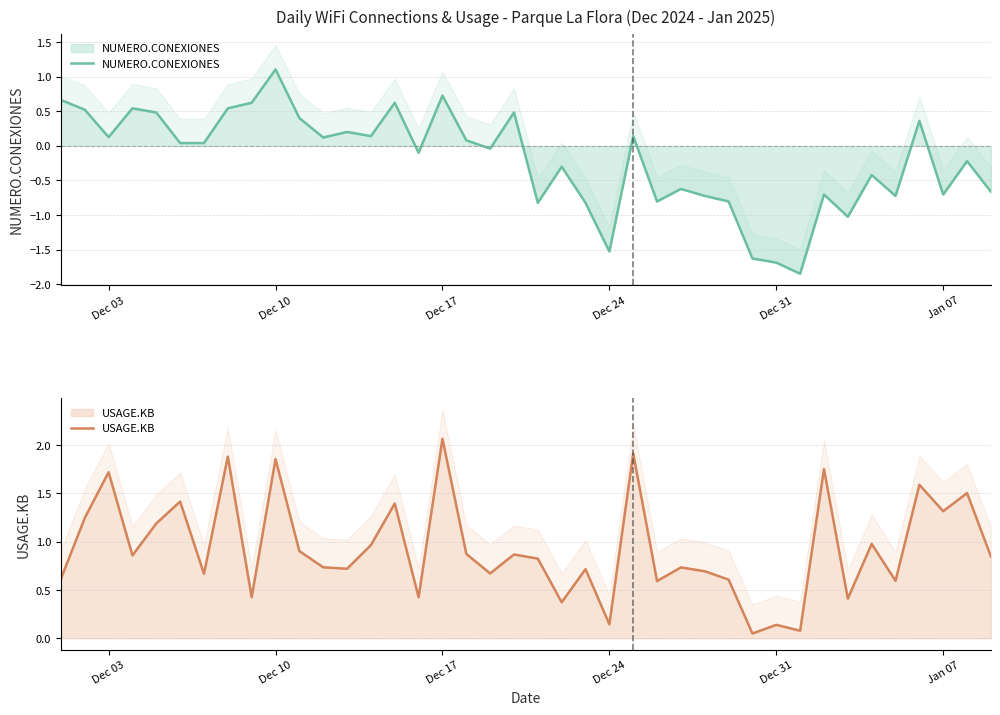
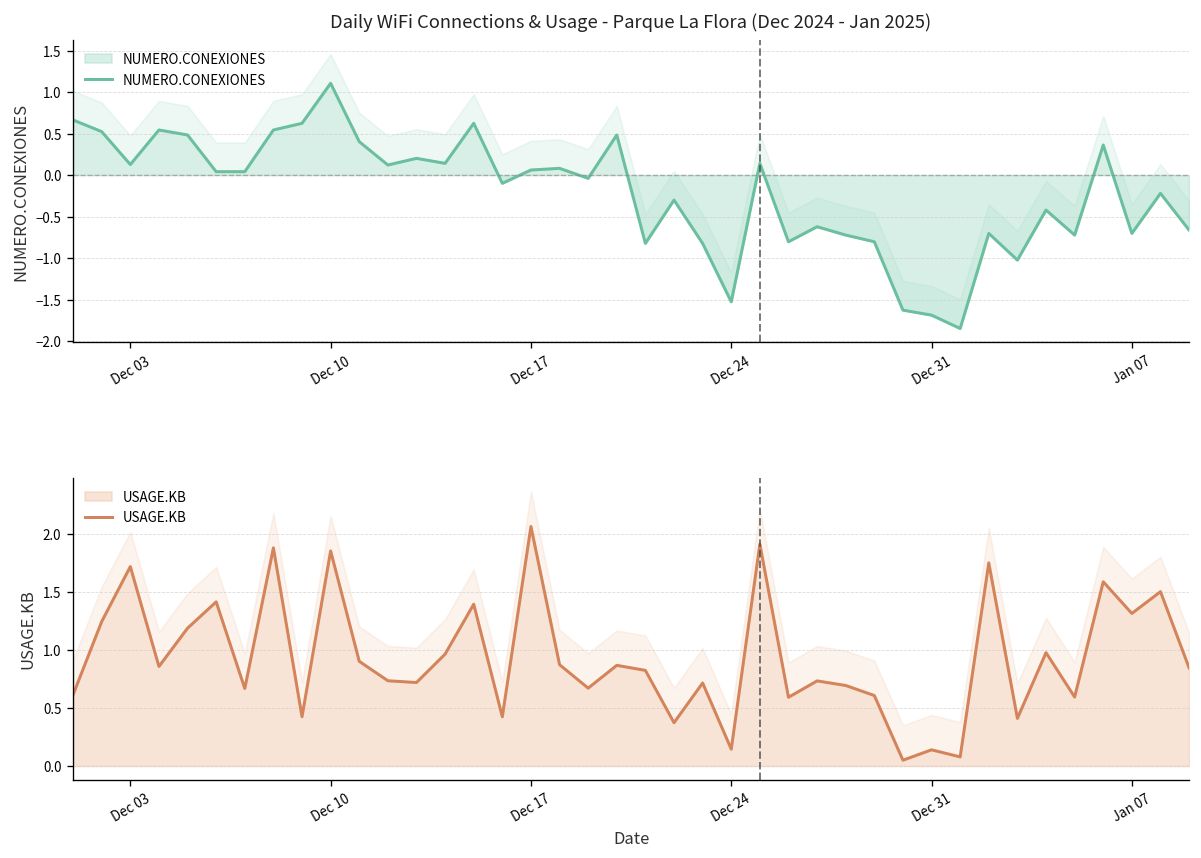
Daily WiFi Connections & Usage - Parque La Flora (Dec 2024 - Jan 2025), NUMERO.CONEXIONES, Dec 17: 0.7 -> 0.1
